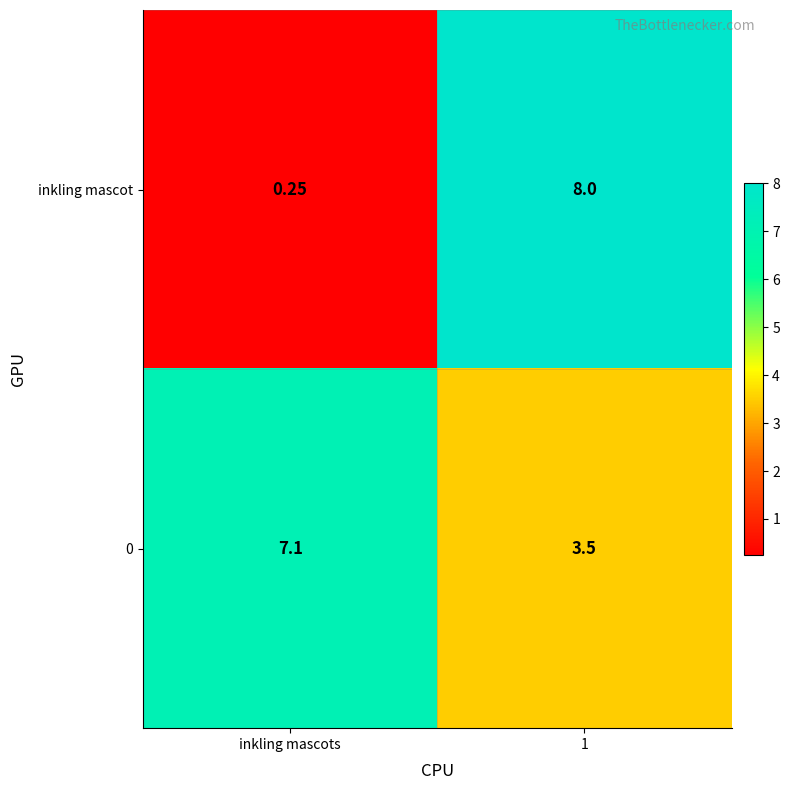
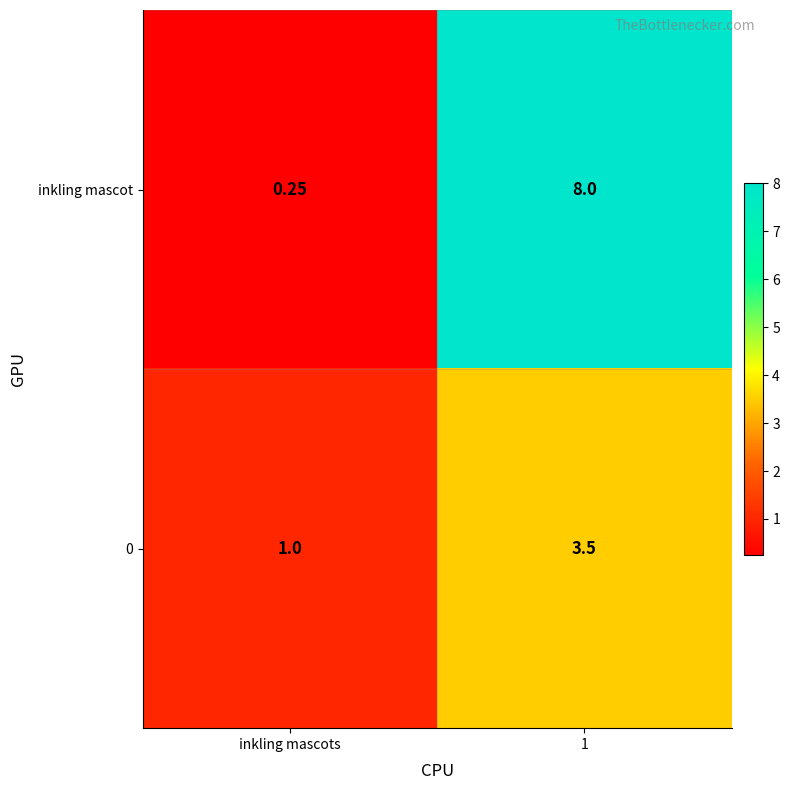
0, inkling mascots: 7.1 -> 1.0
